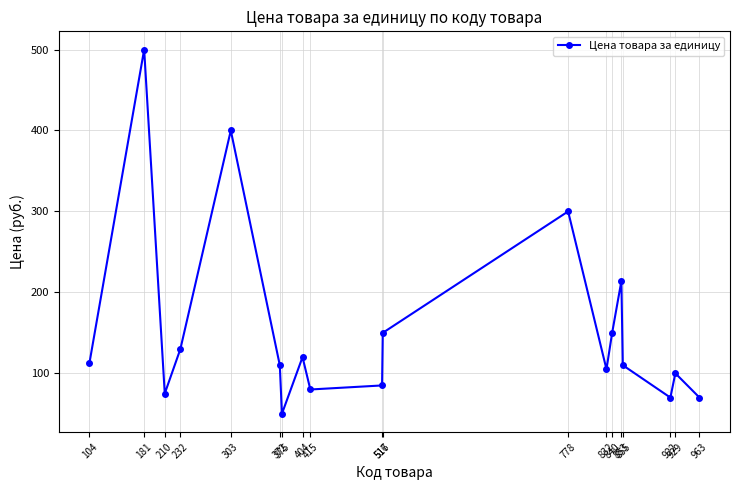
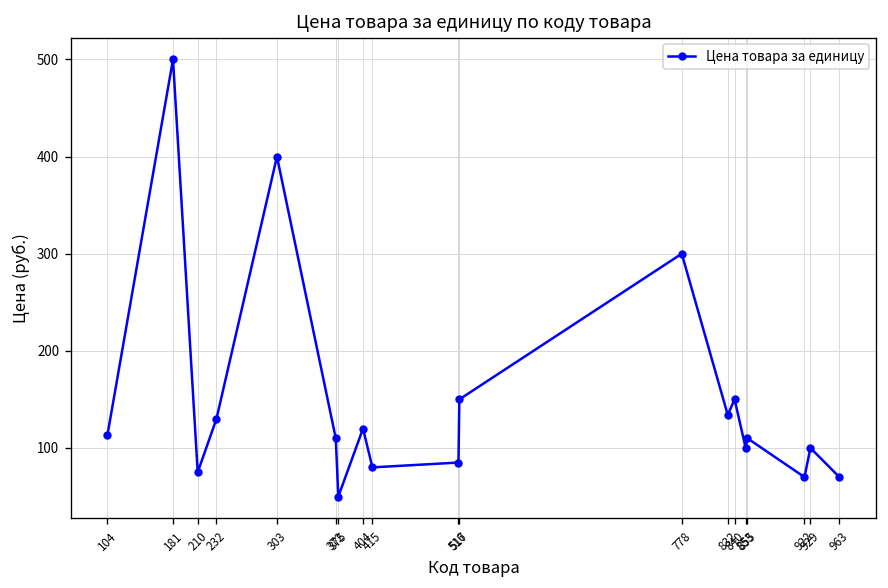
832: 110 -> 130
853: 210 -> 100
